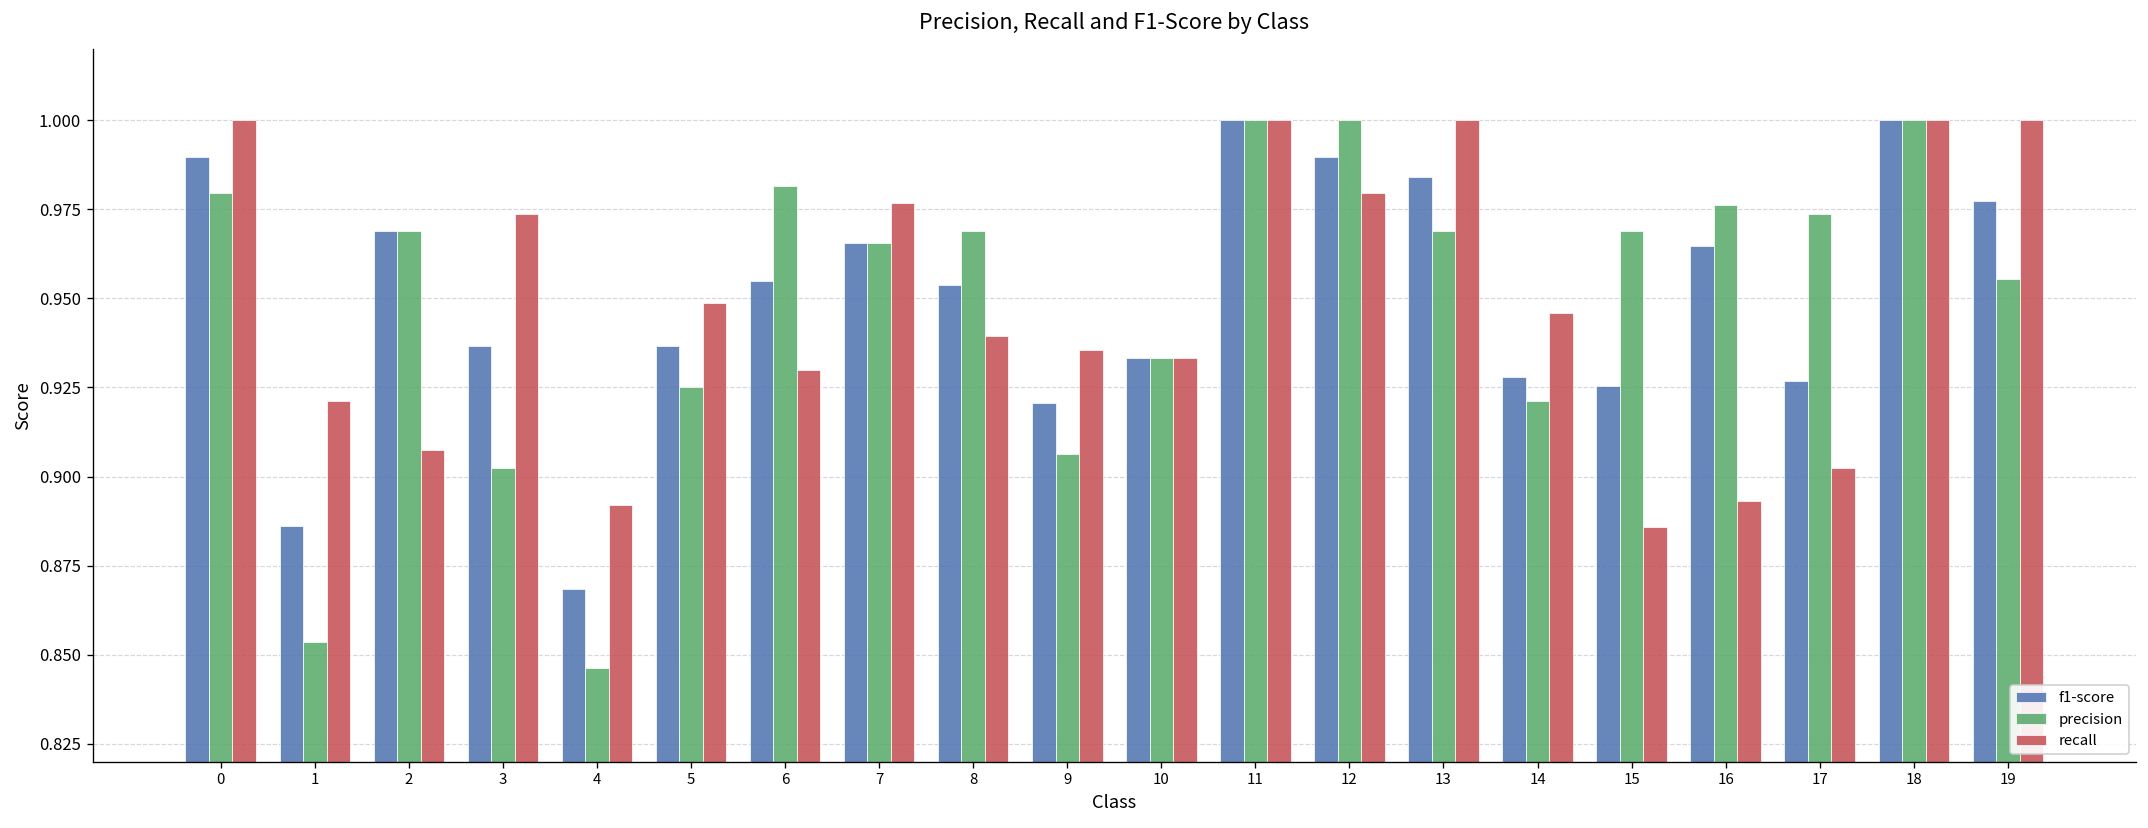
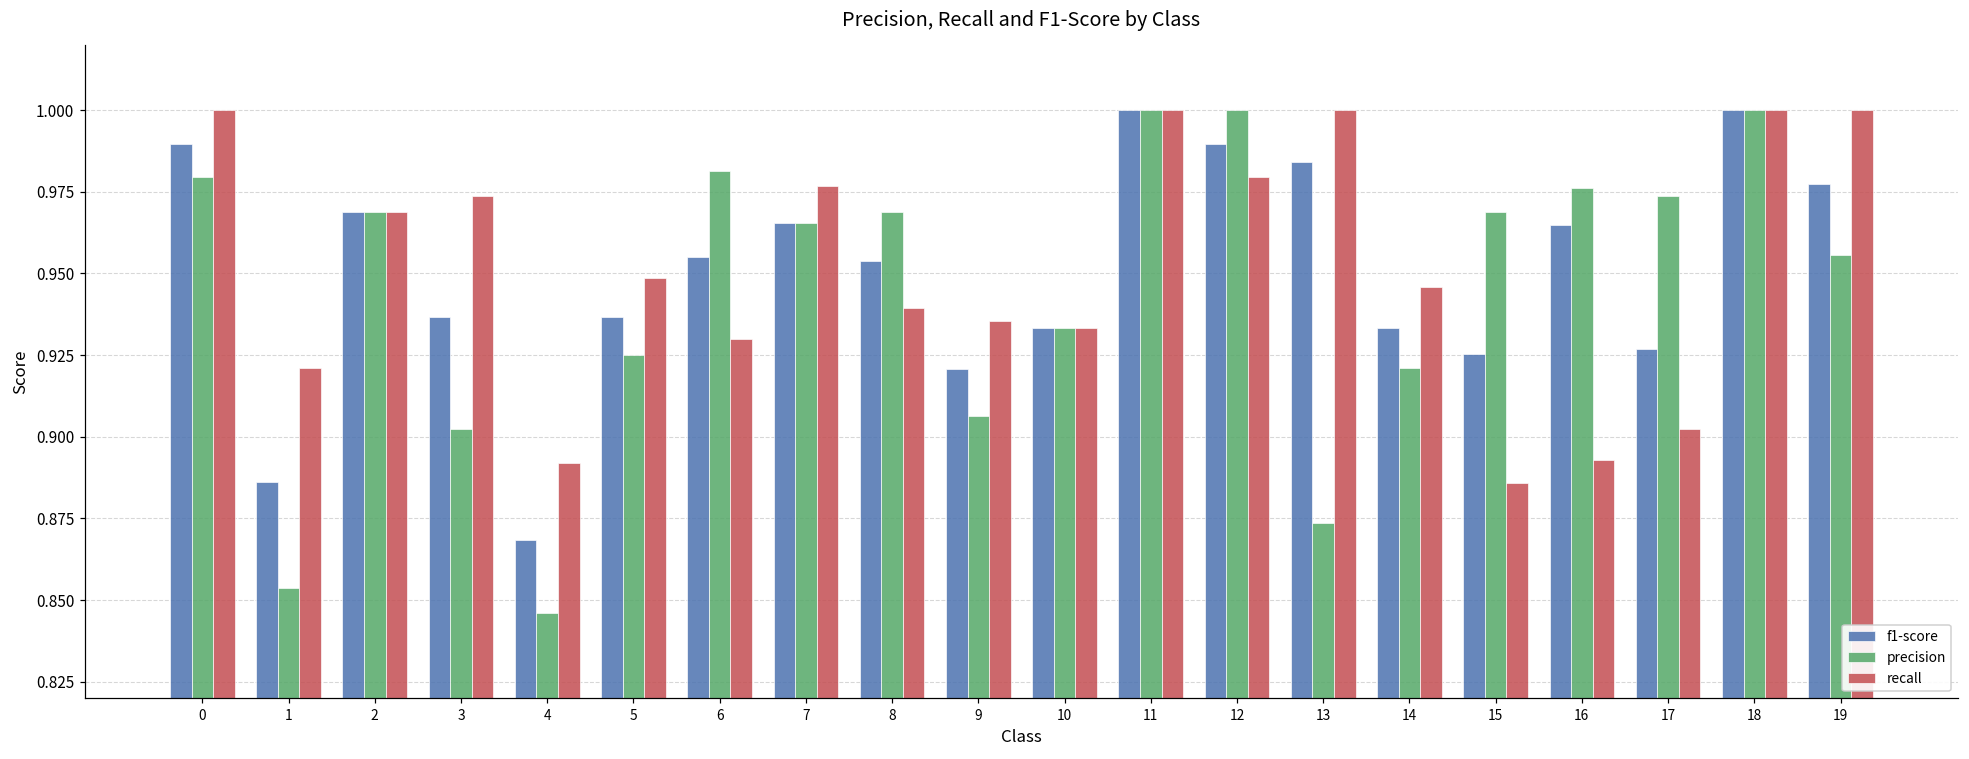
recall, 2: 0.907 -> 0.969
precision, 13: 0.969 -> 0.874
f1-score, 14: 0.928 -> 0.933
